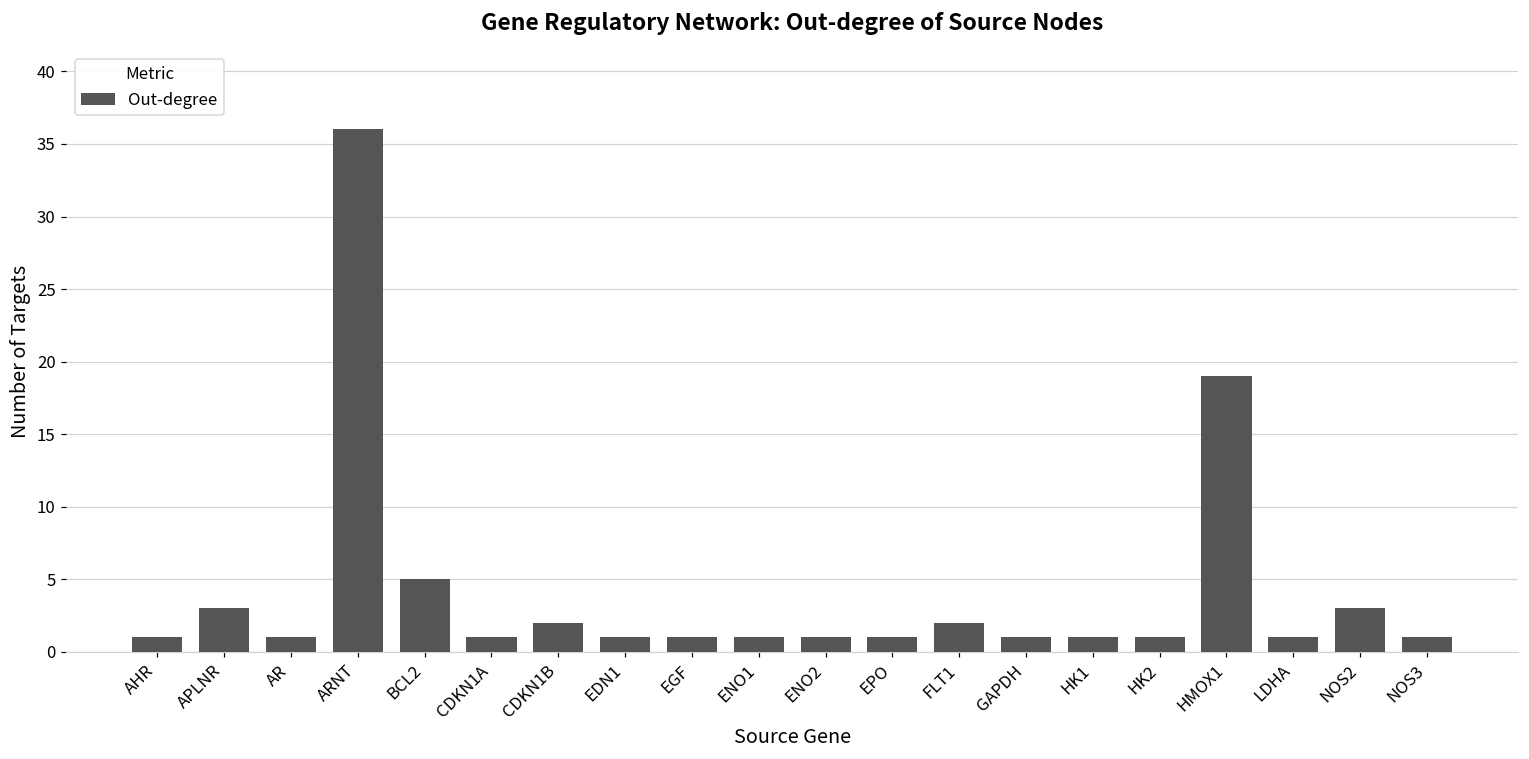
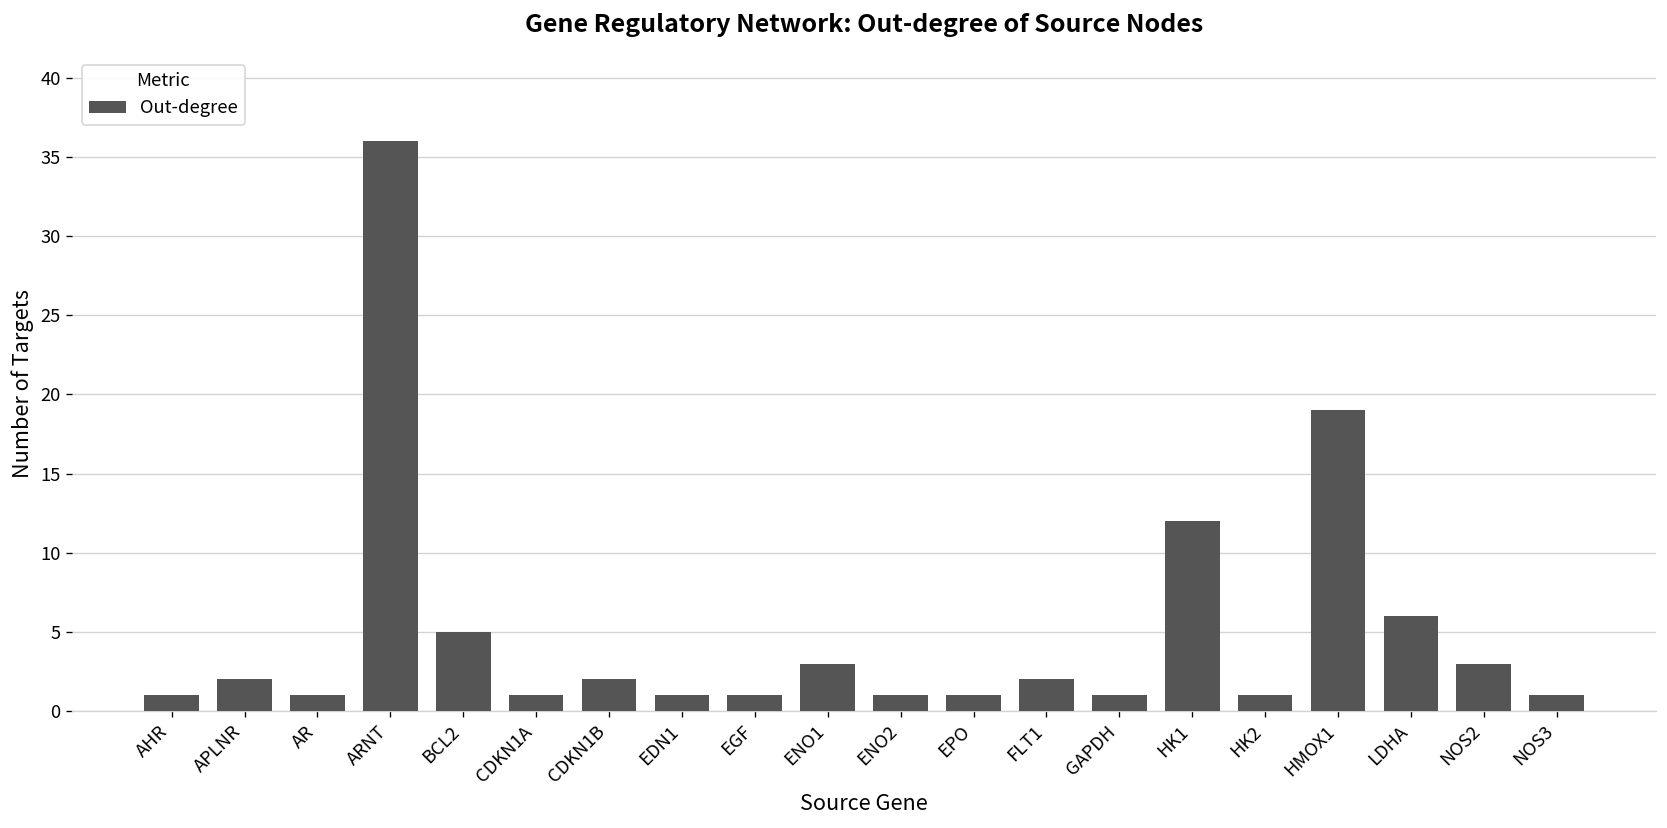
APLNR: 3 -> 2
ENO1: 1 -> 3
HK1: 1 -> 12
LDHA: 1 -> 6
